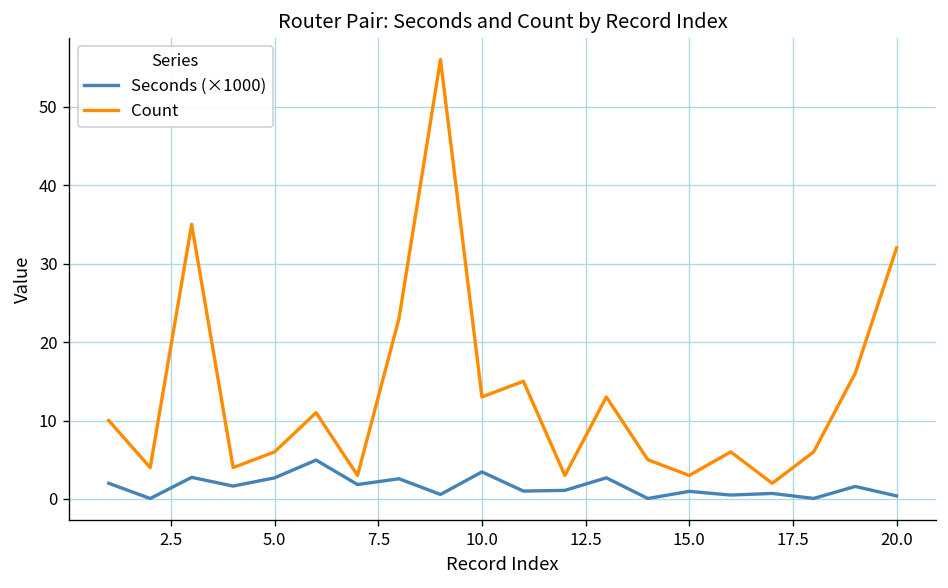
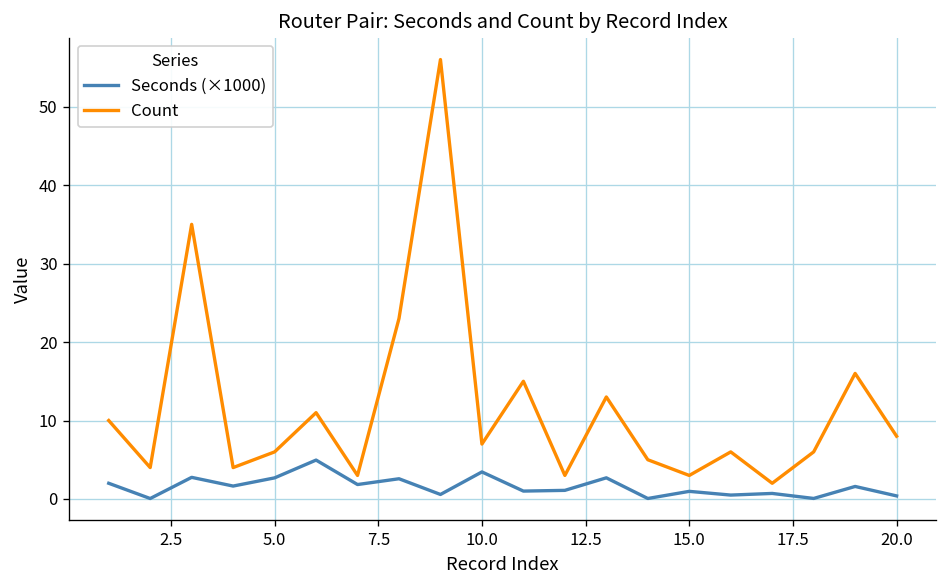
Count, 10.0: 13 -> 7
Count, 20.0: 32 -> 8
